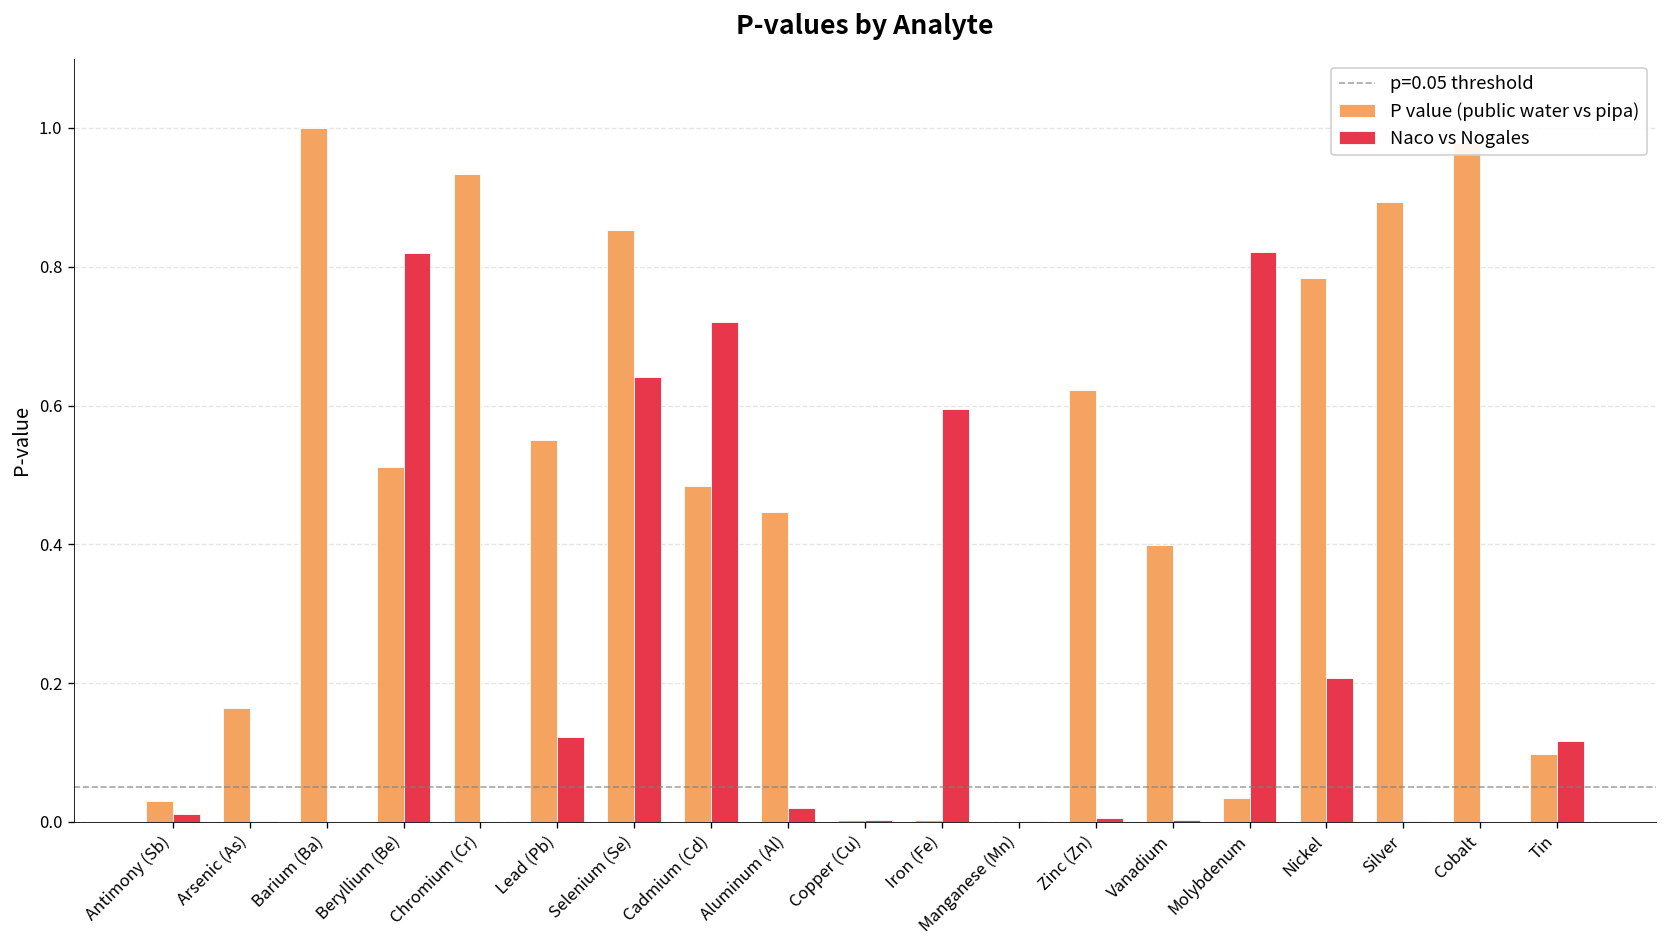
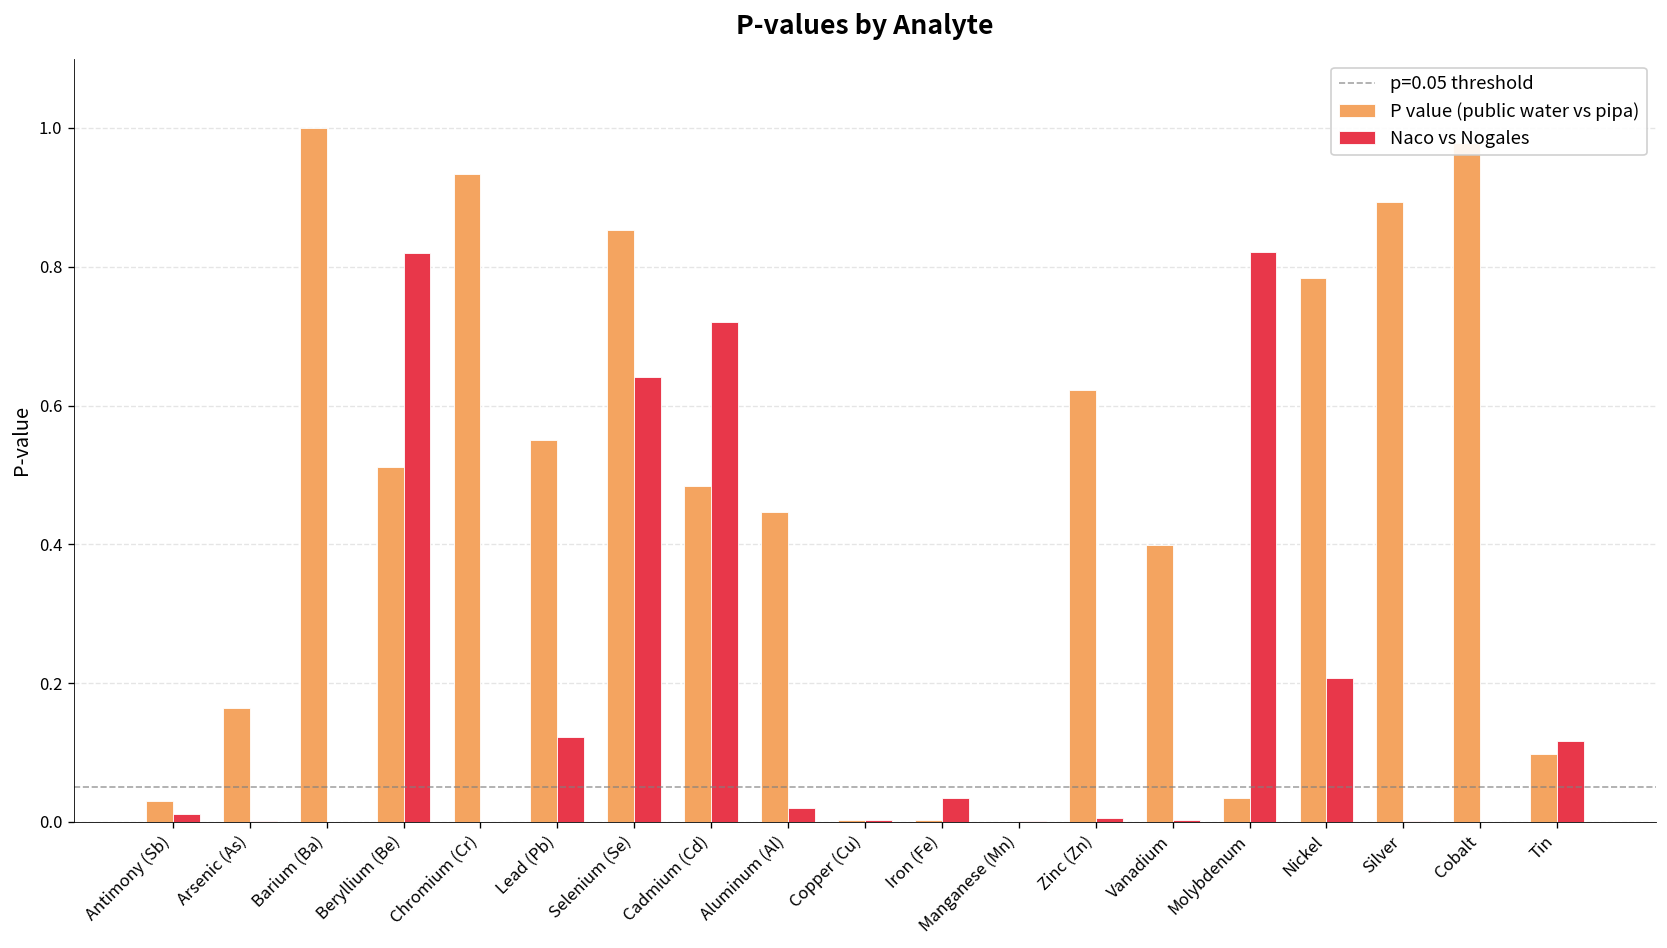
Naco vs Nogales, Iron (Fe): 0.60 -> 0.03
